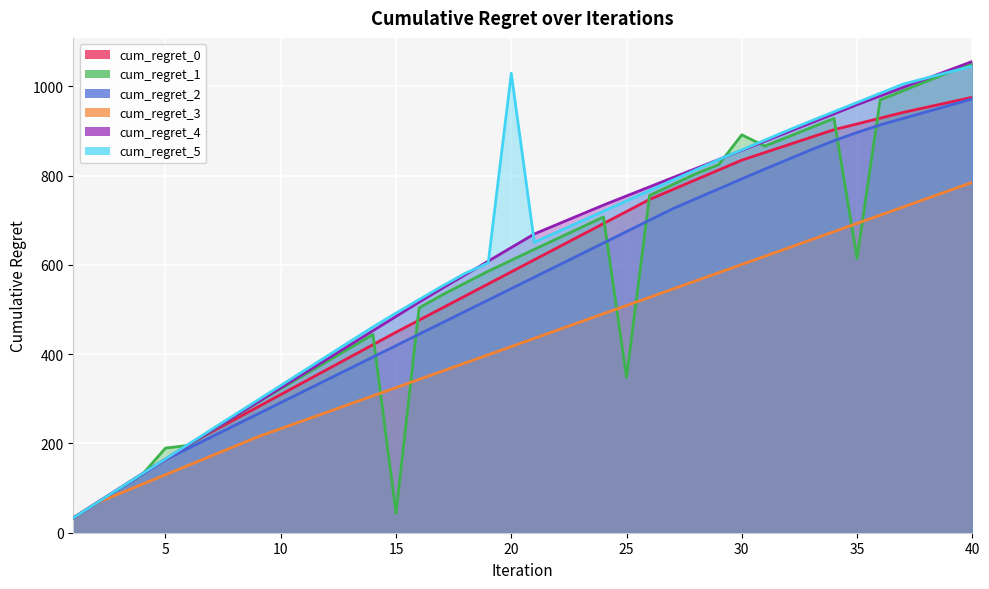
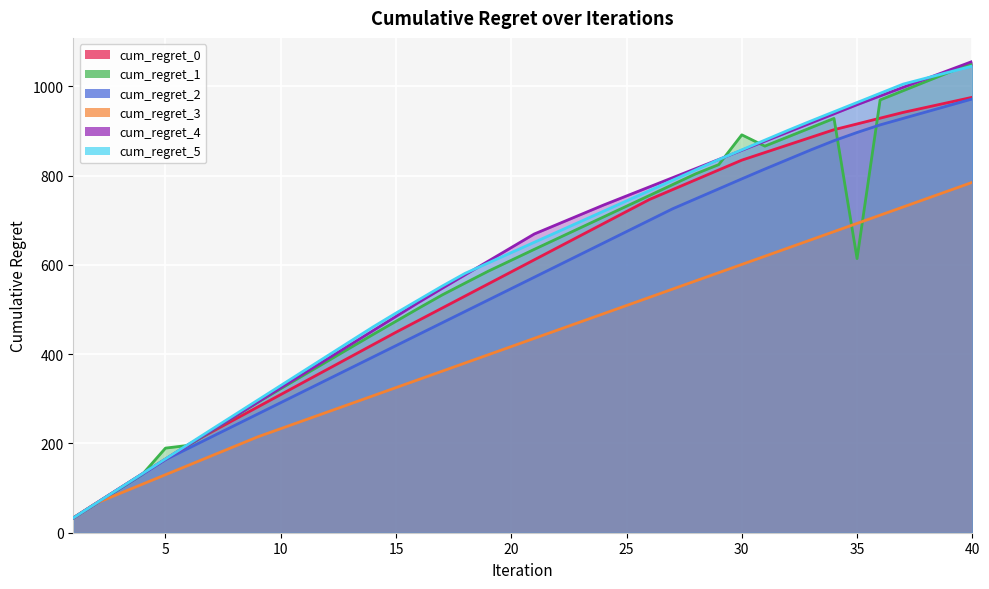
cum_regret_1, 15: 40 -> 470
cum_regret_5, 20: 1030 -> 630
cum_regret_1, 25: 350 -> 730
